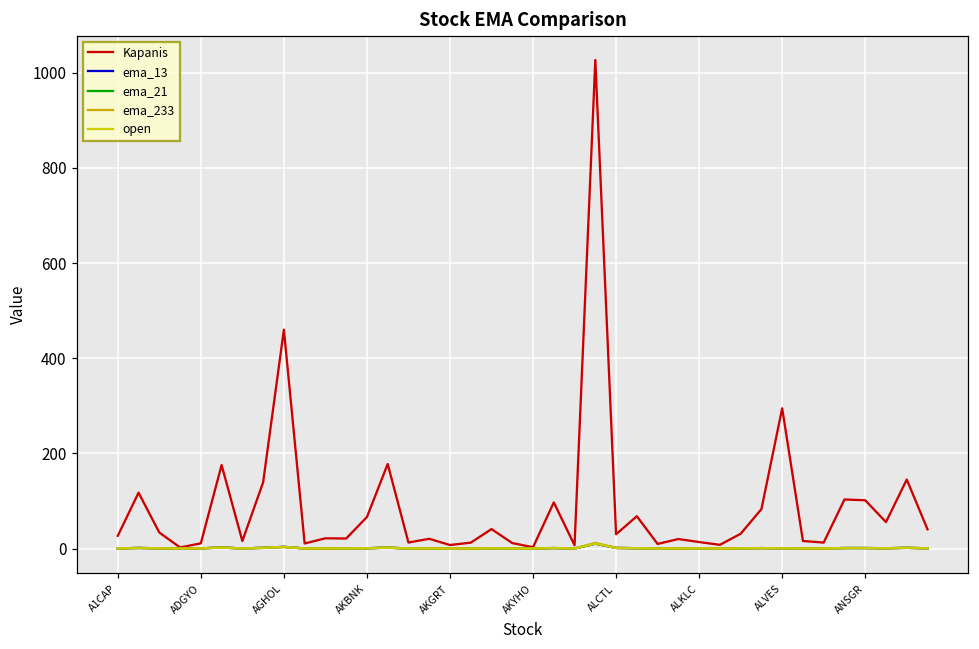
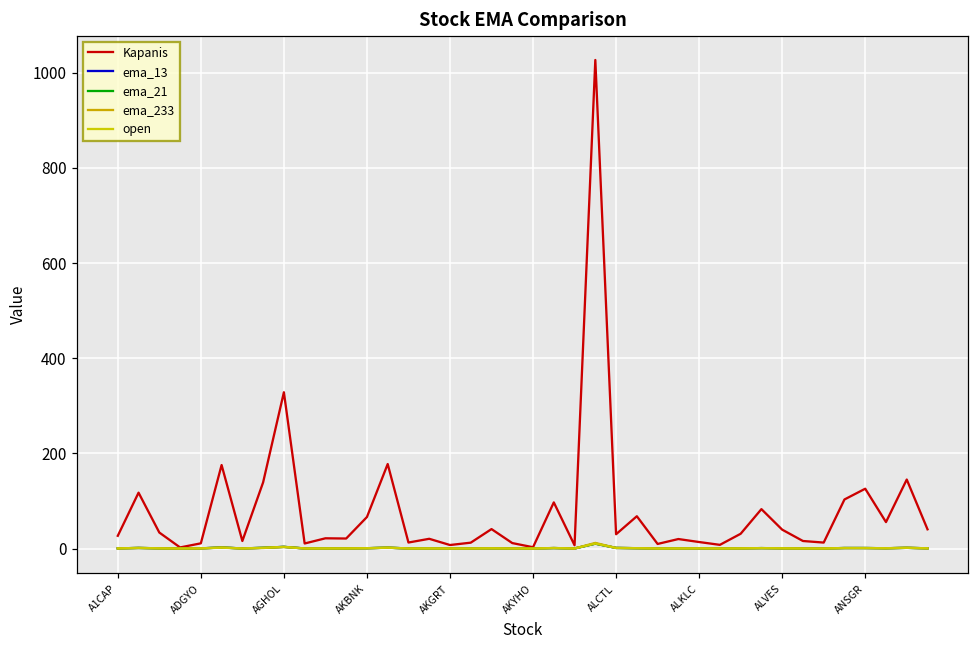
Kapanis, AGHOL: 460 -> 330
Kapanis, ALVES: 290 -> 40
Kapanis, ANSGR: 100 -> 130
